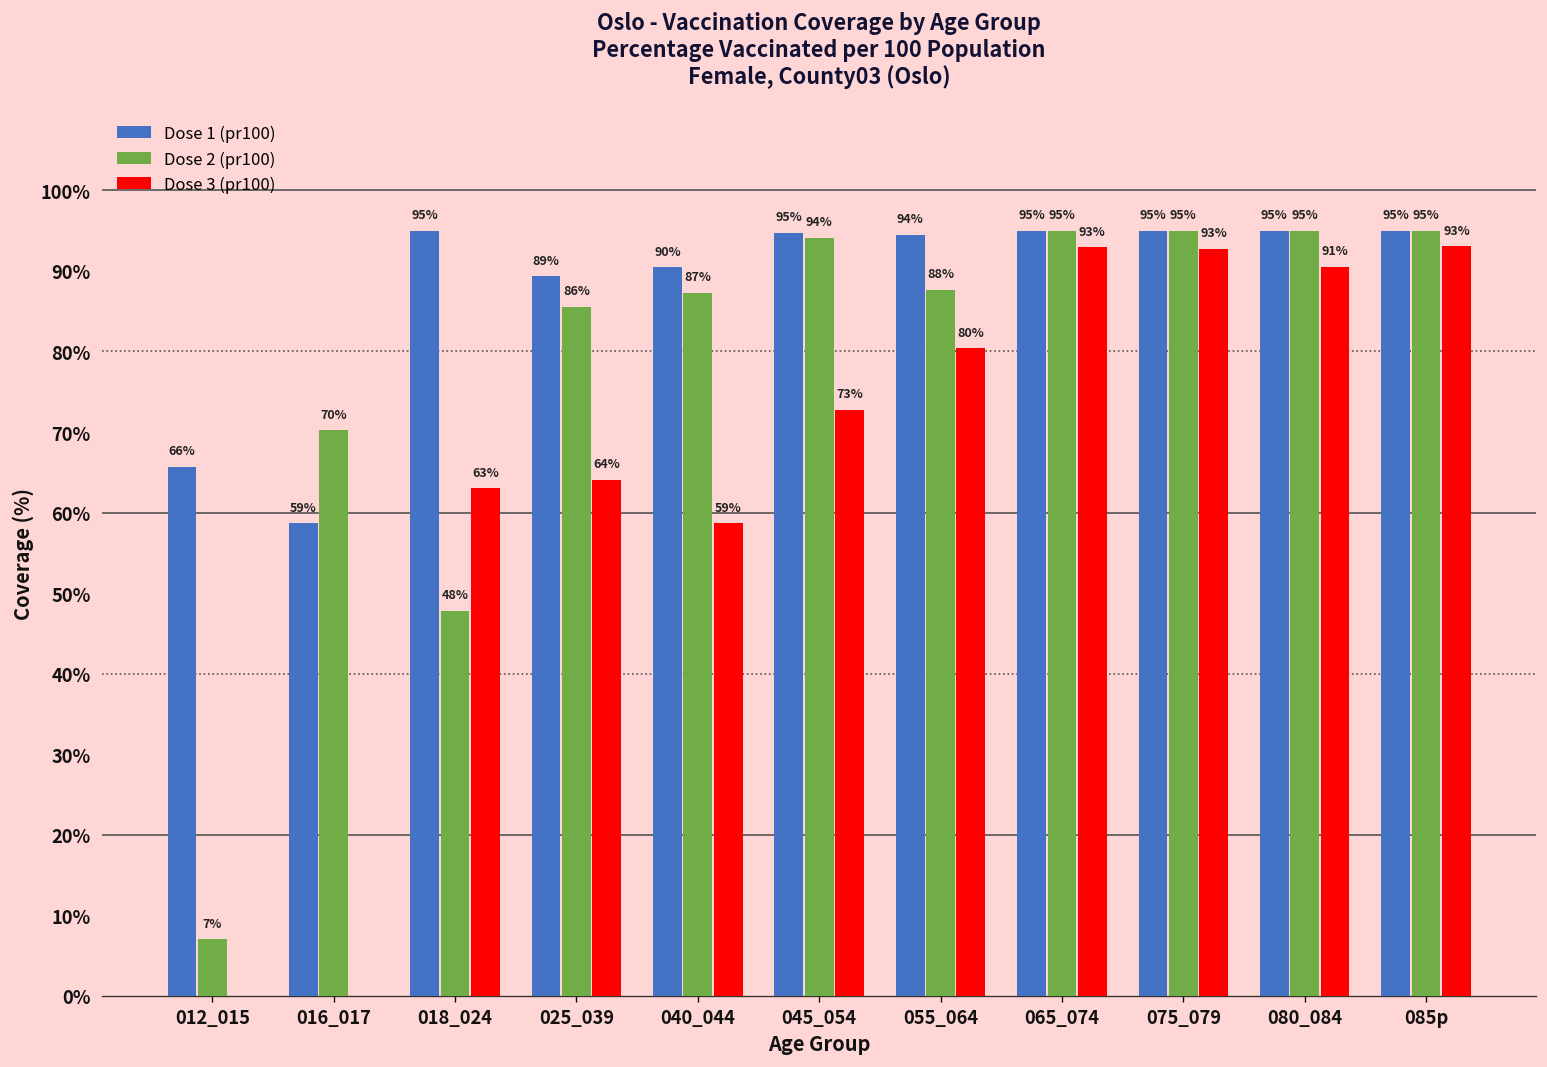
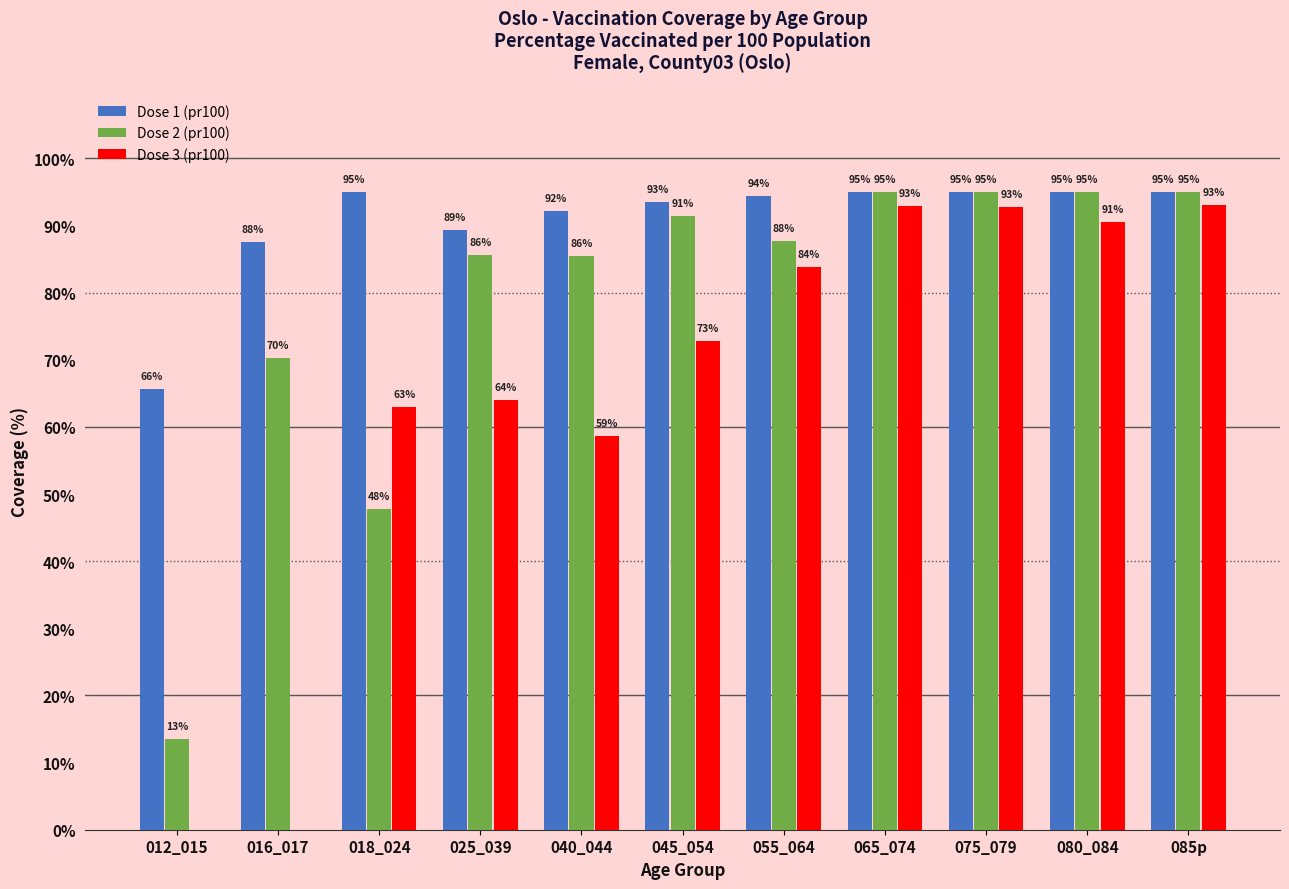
Dose 2 (pr100), 012_015: 7% -> 13%
Dose 1 (pr100), 016_017: 59% -> 88%
Dose 1 (pr100), 040_044: 90% -> 92%
Dose 2 (pr100), 040_044: 87% -> 86%
Dose 1 (pr100), 045_054: 95% -> 93%
Dose 2 (pr100), 045_054: 94% -> 91%
Dose 3 (pr100), 055_064: 80% -> 84%
